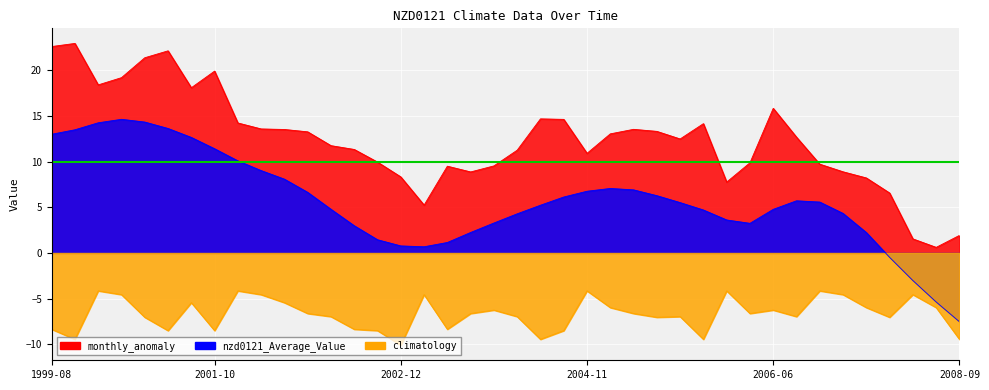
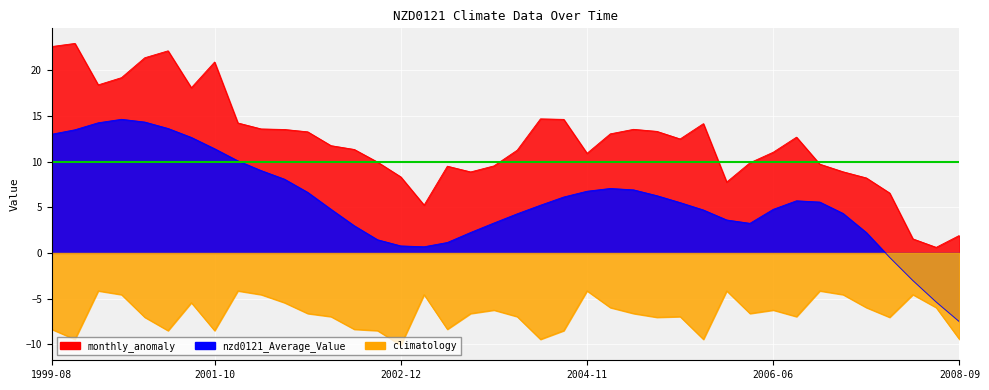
monthly_anomaly, 2001-10: 20 -> 21
monthly_anomaly, 2006-06: 16 -> 11
